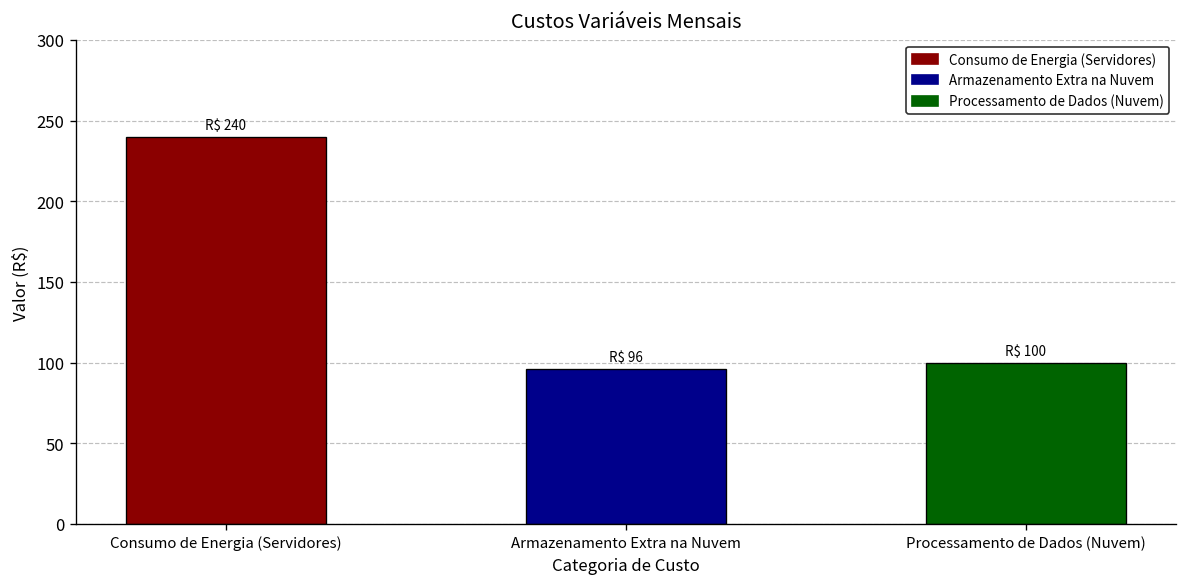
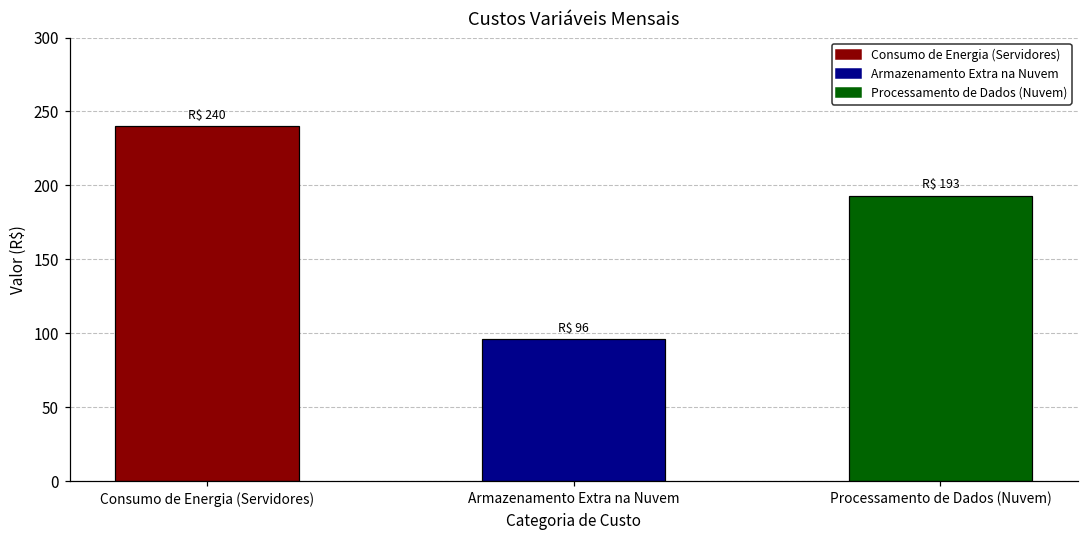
Processamento de Dados (Nuvem): 100 -> 193
